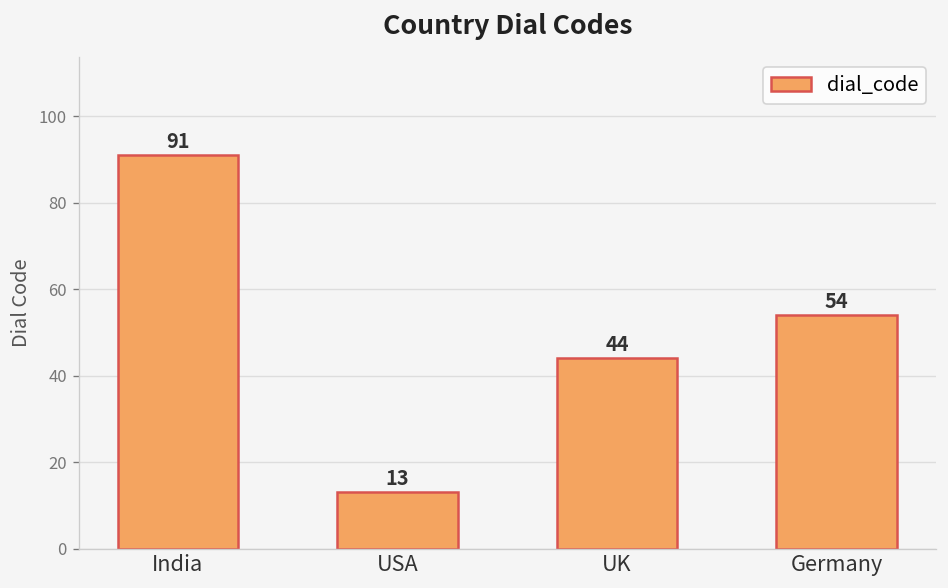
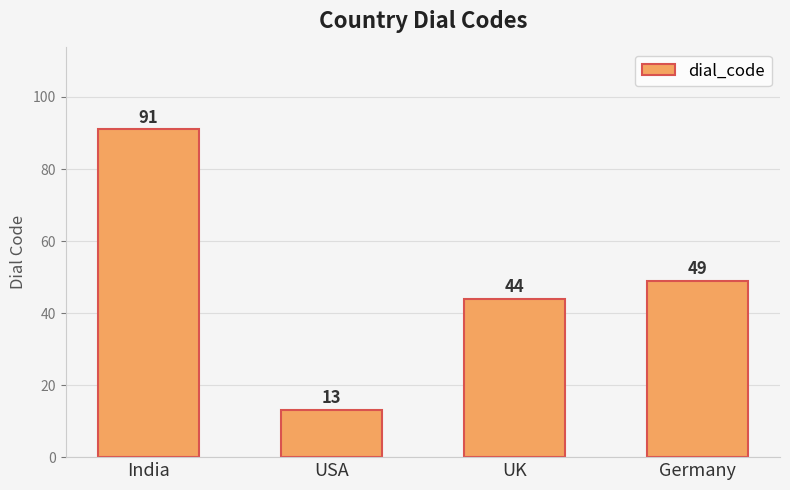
Germany: 54 -> 49
